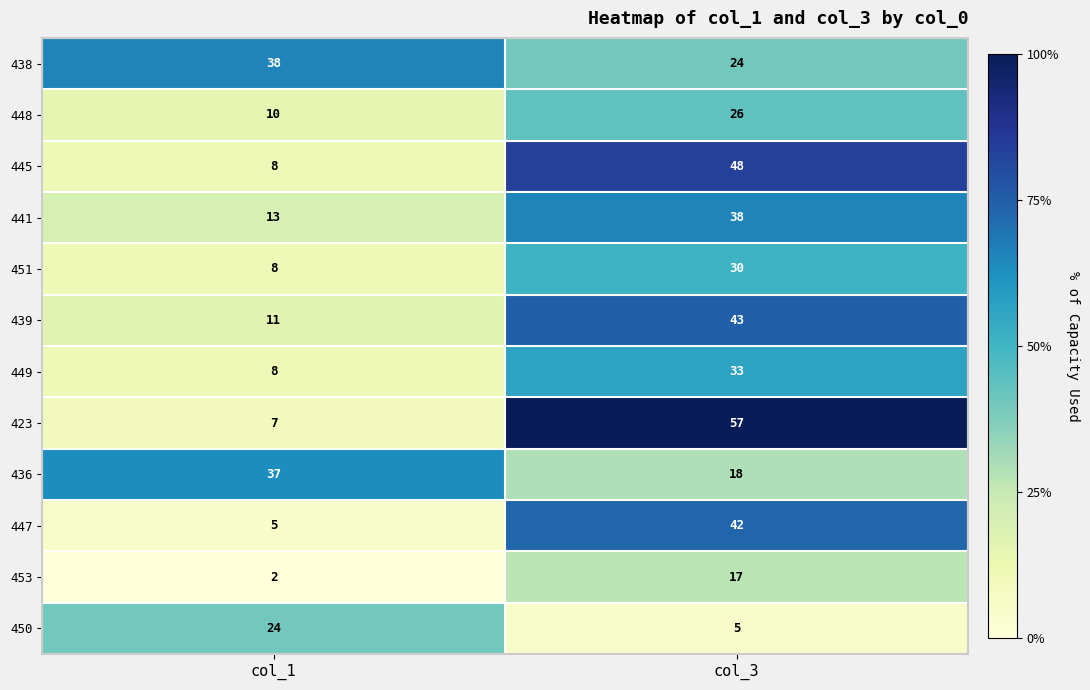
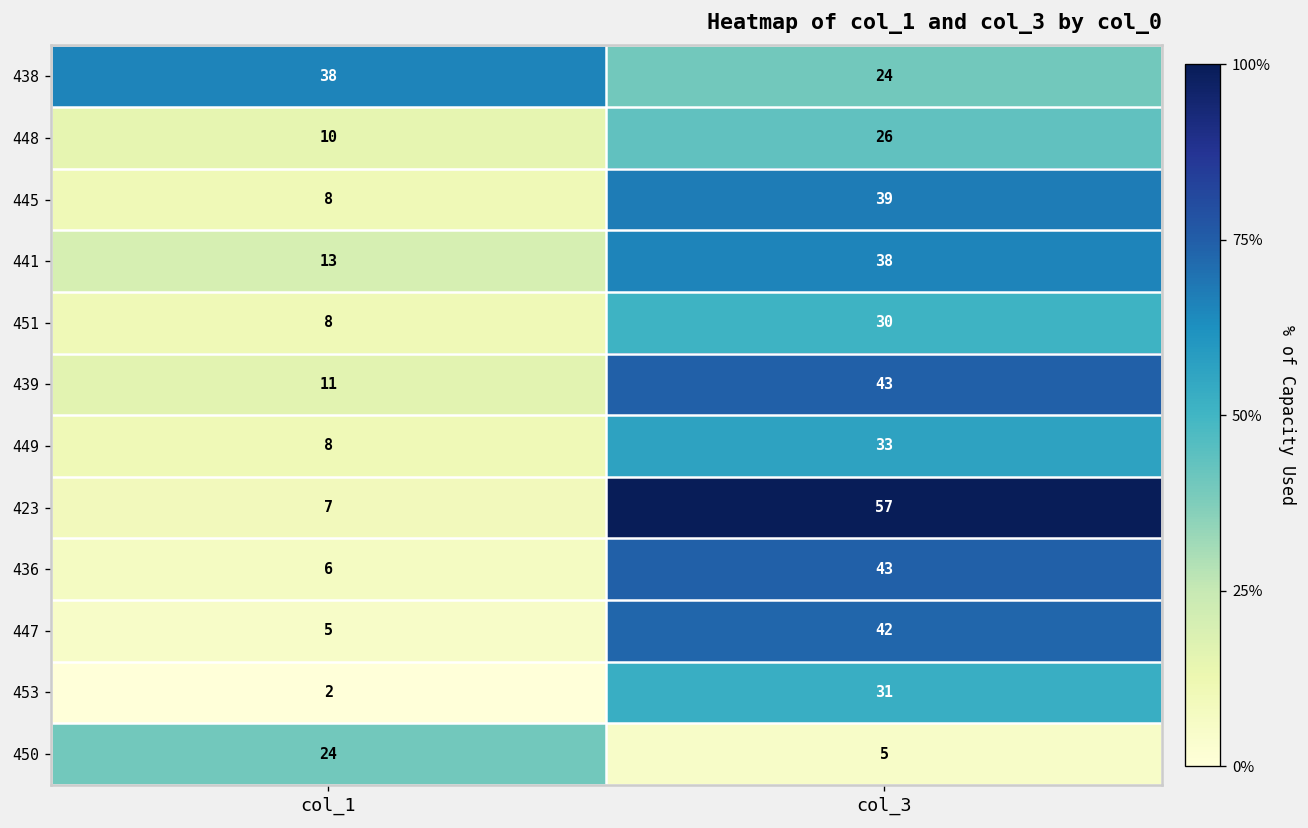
445, col_3: 48 -> 39
436, col_1: 37 -> 6
436, col_3: 18 -> 43
453, col_3: 17 -> 31
